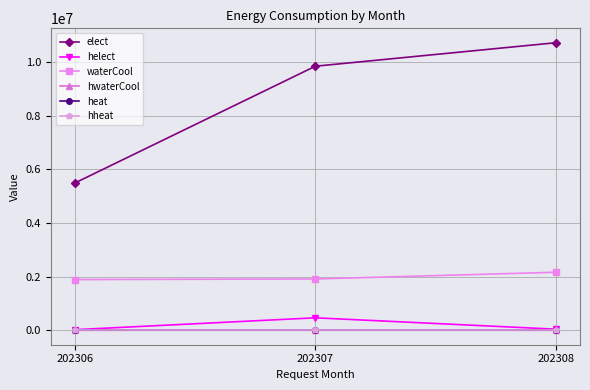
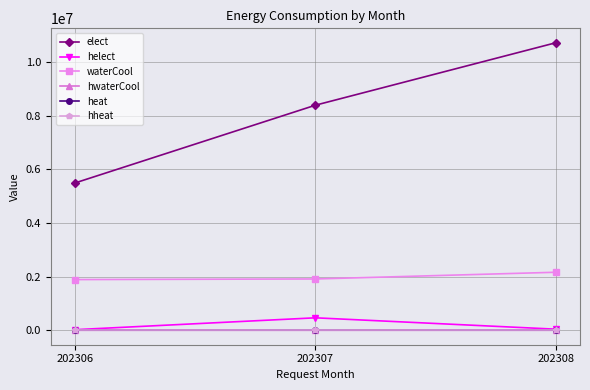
elect, 202307: 9900000 -> 8400000
